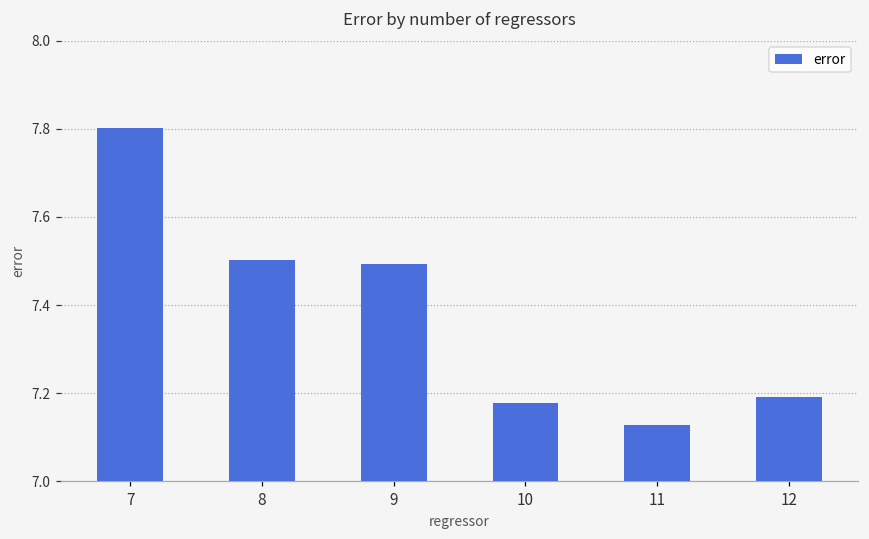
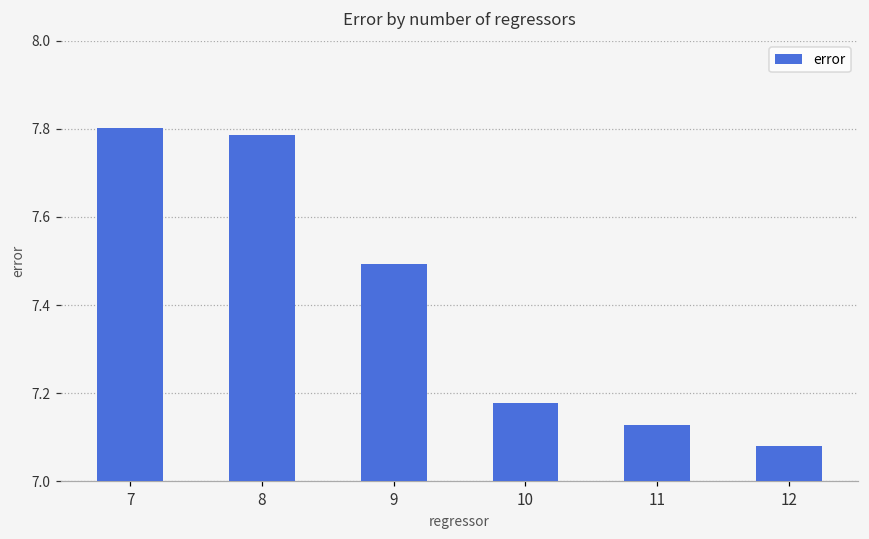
8: 7.50 -> 7.79
12: 7.19 -> 7.08
